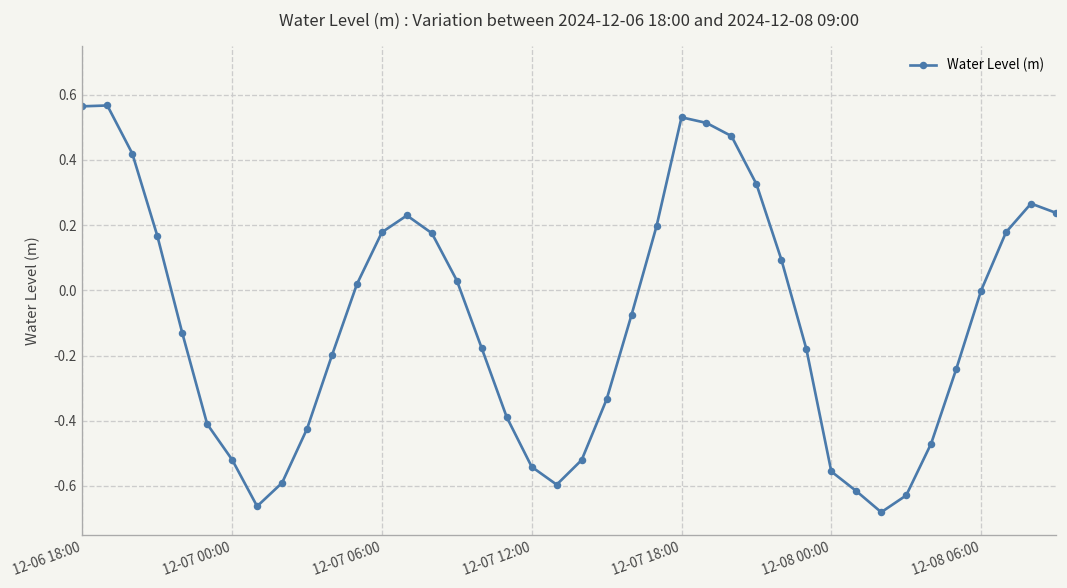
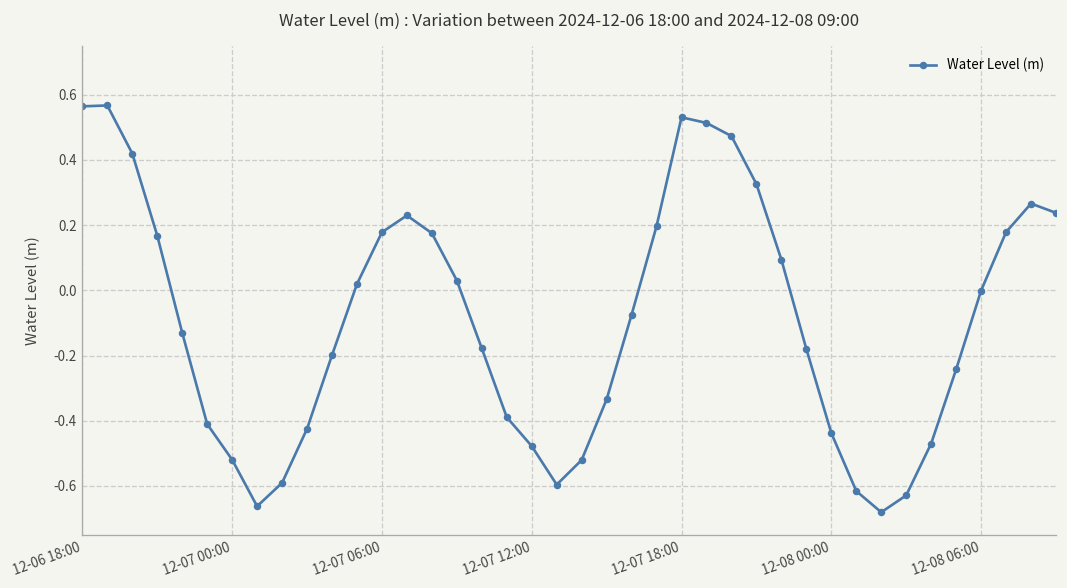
12-07 12:00: -0.54 -> -0.48
12-08 00:00: -0.56 -> -0.44
